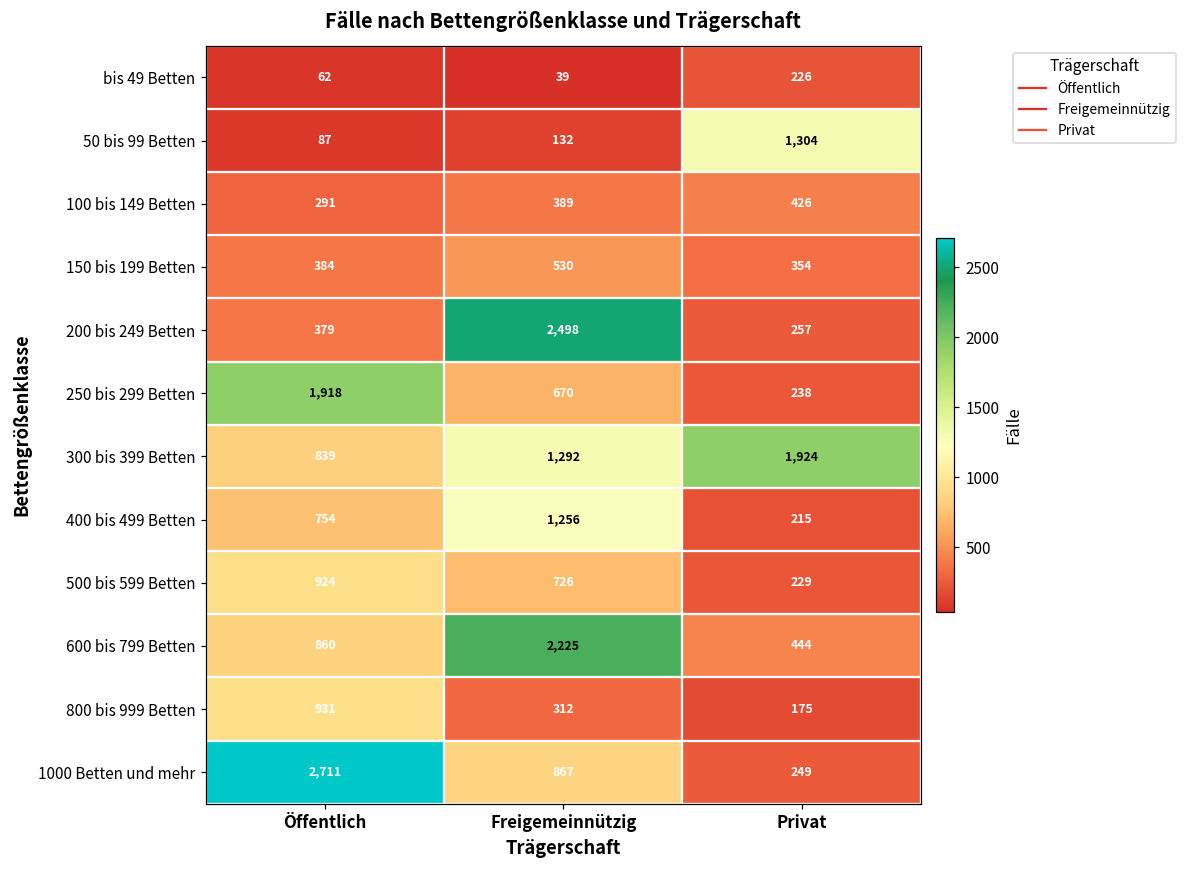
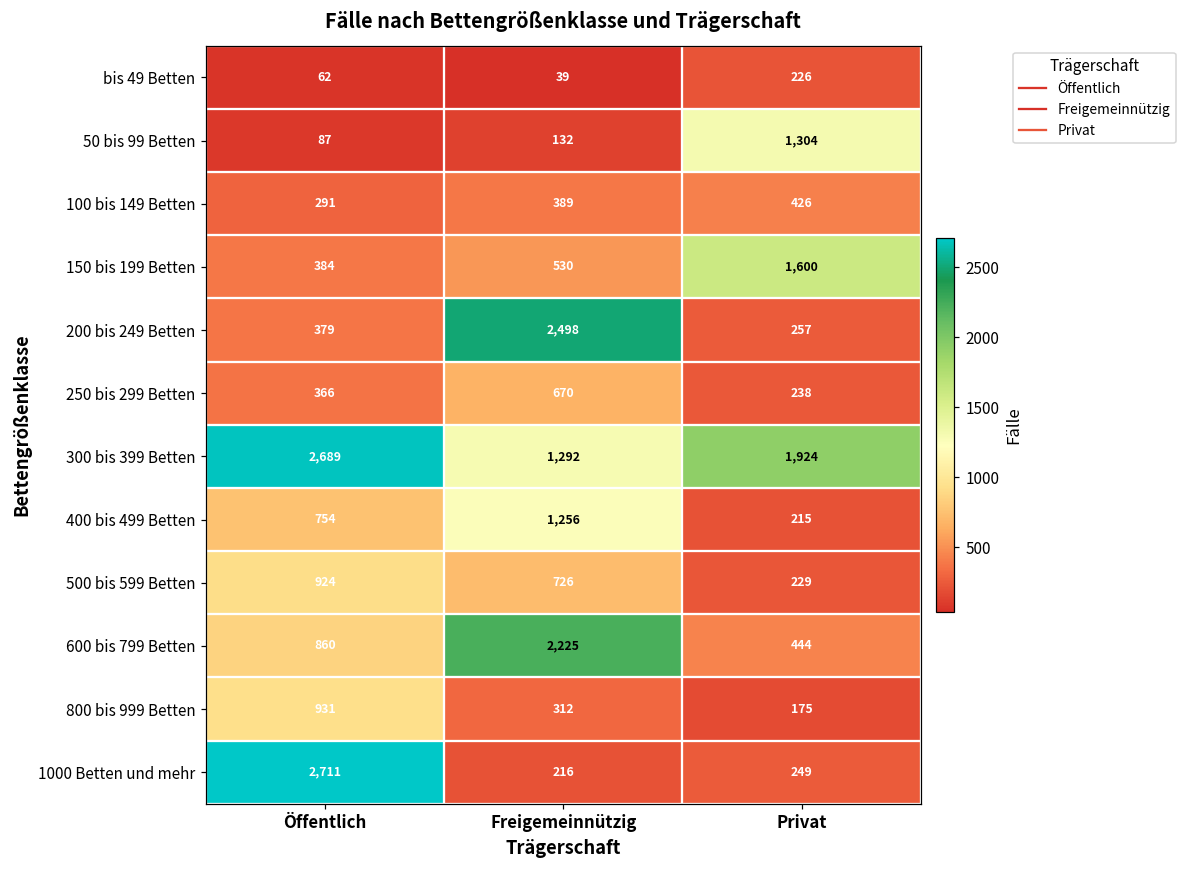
150 bis 199 Betten, Privat: 354 -> 1,600
250 bis 299 Betten, Öffentlich: 1,918 -> 366
300 bis 399 Betten, Öffentlich: 839 -> 2,689
1000 Betten und mehr, Freigemeinnützig: 867 -> 216
